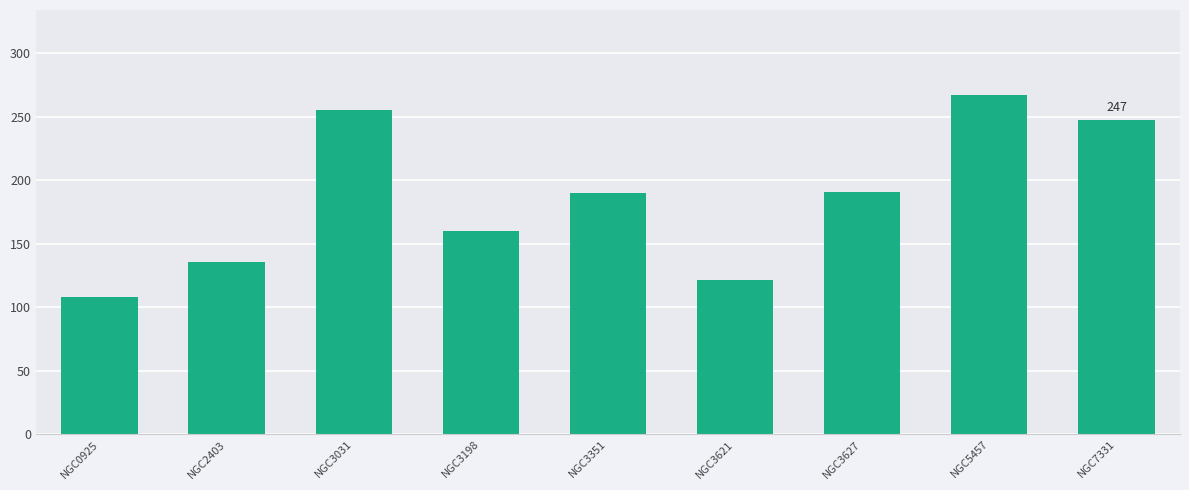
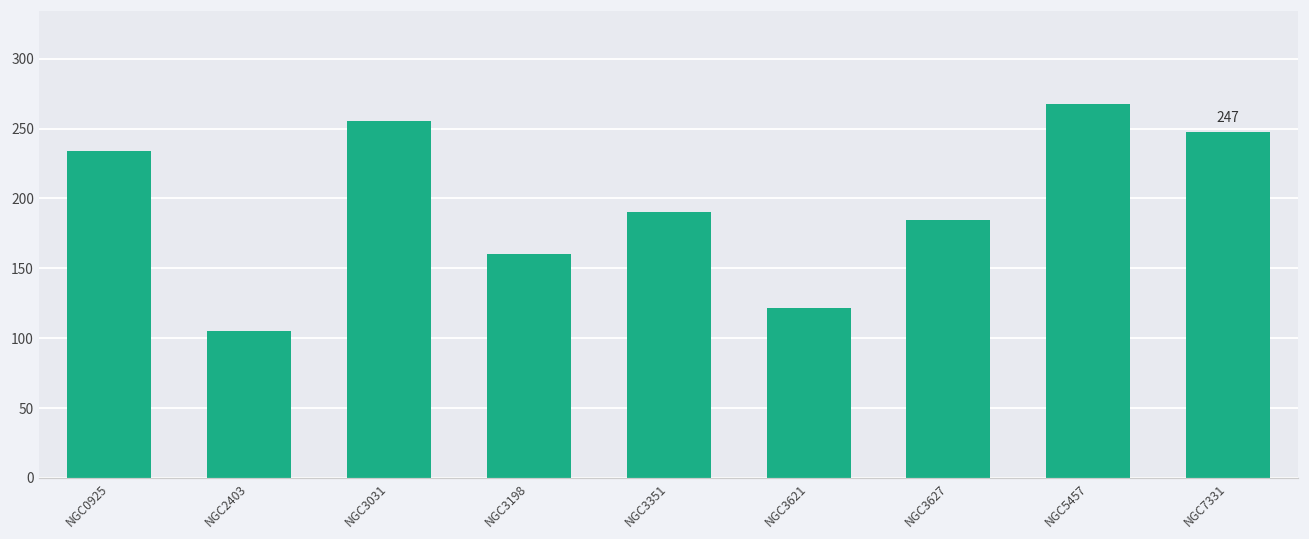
NGC0925: 108 -> 234
NGC2403: 135 -> 105
NGC3627: 191 -> 184
